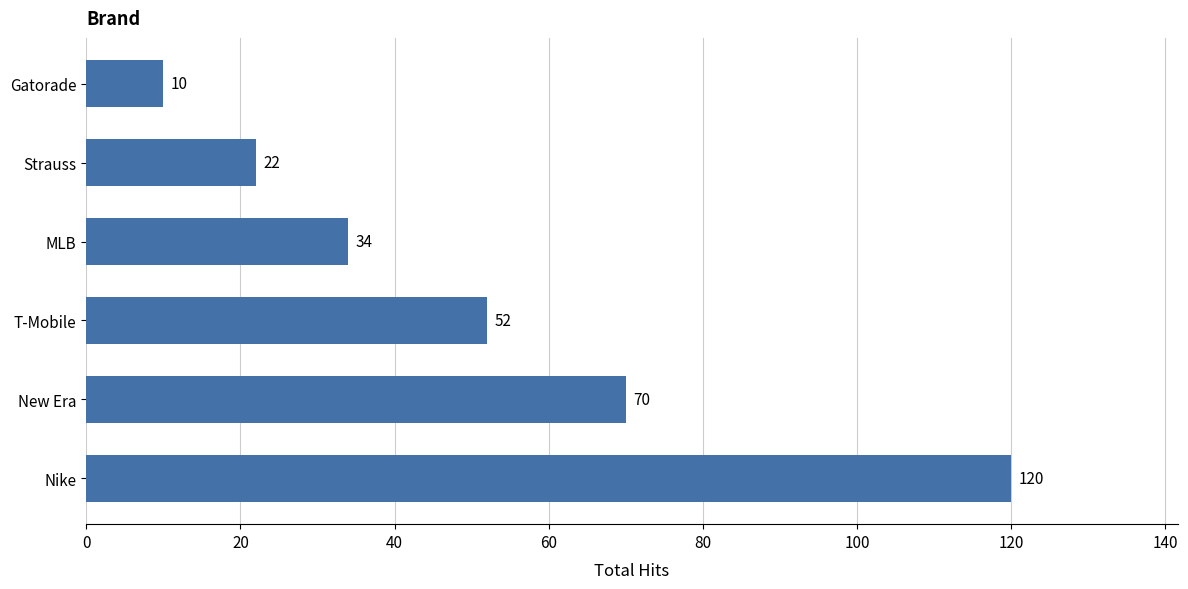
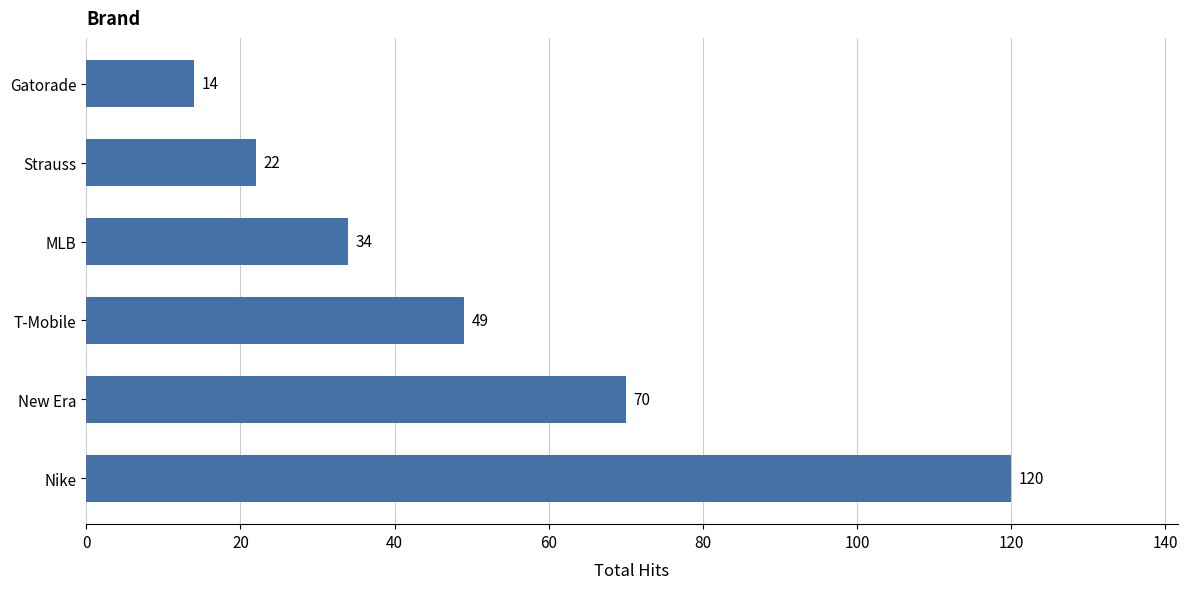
Gatorade: 10 -> 14
T-Mobile: 52 -> 49
